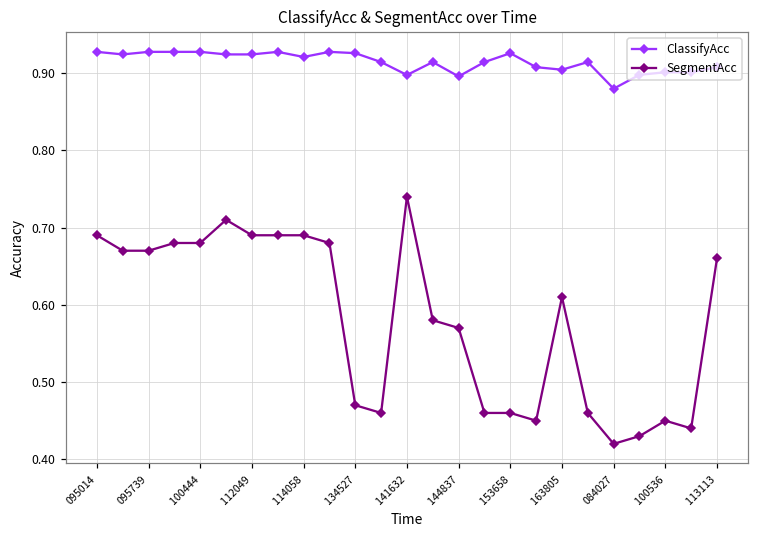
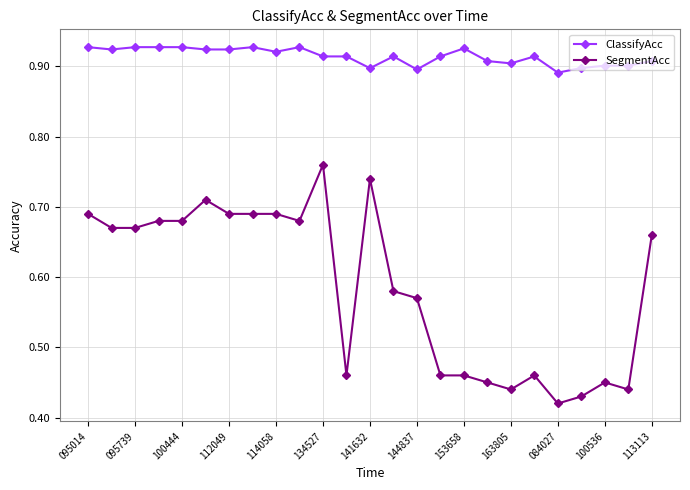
ClassifyAcc, 134527: 0.93 -> 0.91
SegmentAcc, 134527: 0.47 -> 0.76
SegmentAcc, 163805: 0.61 -> 0.44
ClassifyAcc, 084027: 0.88 -> 0.89
